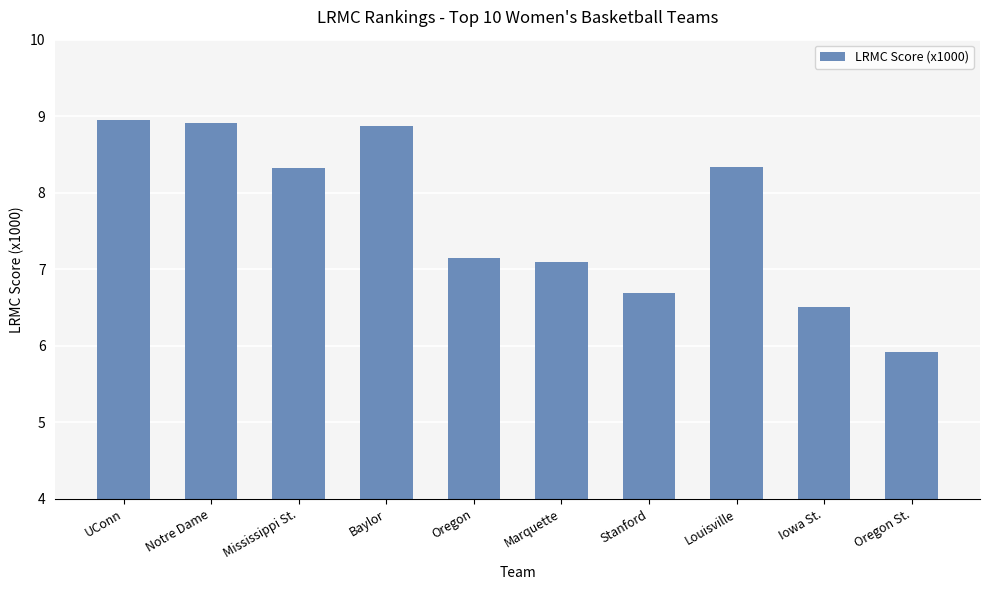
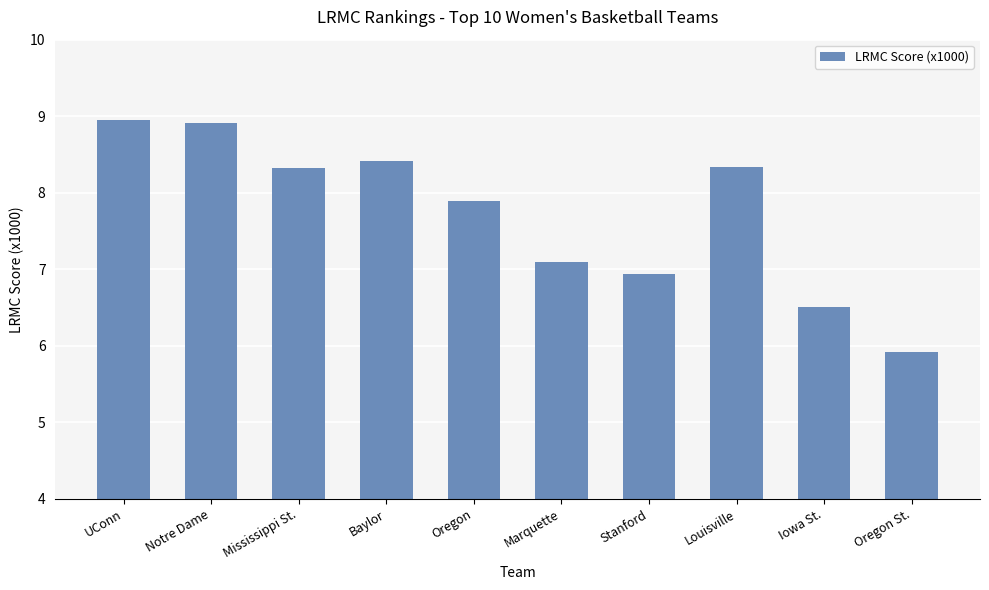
Baylor: 8.9 -> 8.4
Oregon: 7.1 -> 7.9
Stanford: 6.7 -> 6.9
